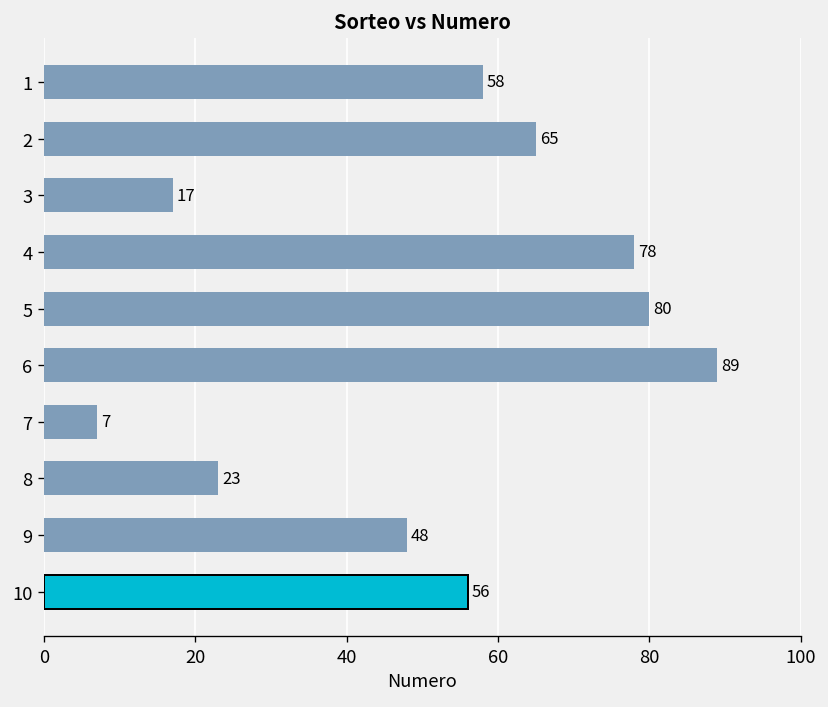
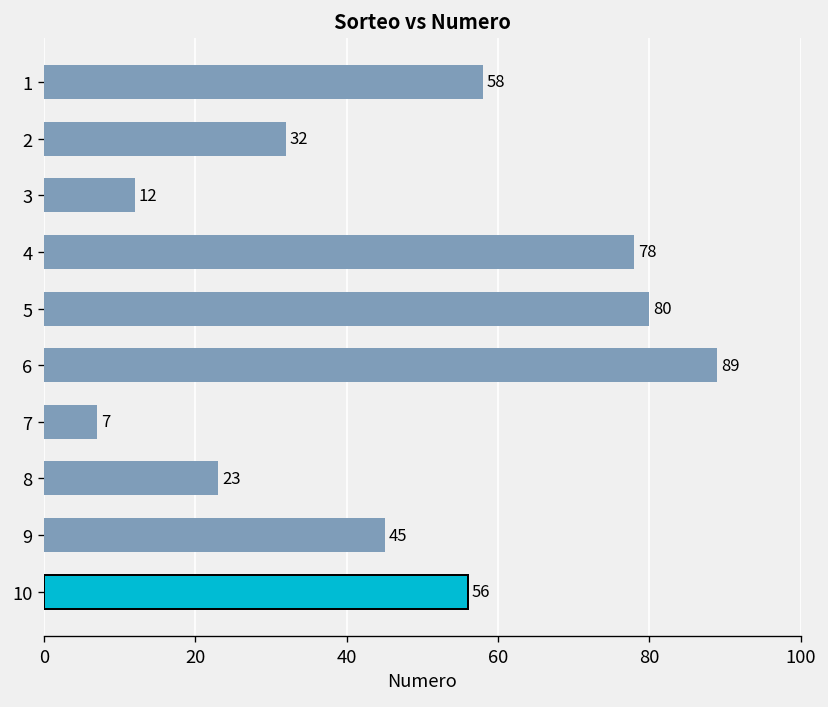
2: 65 -> 32
3: 17 -> 12
9: 48 -> 45
